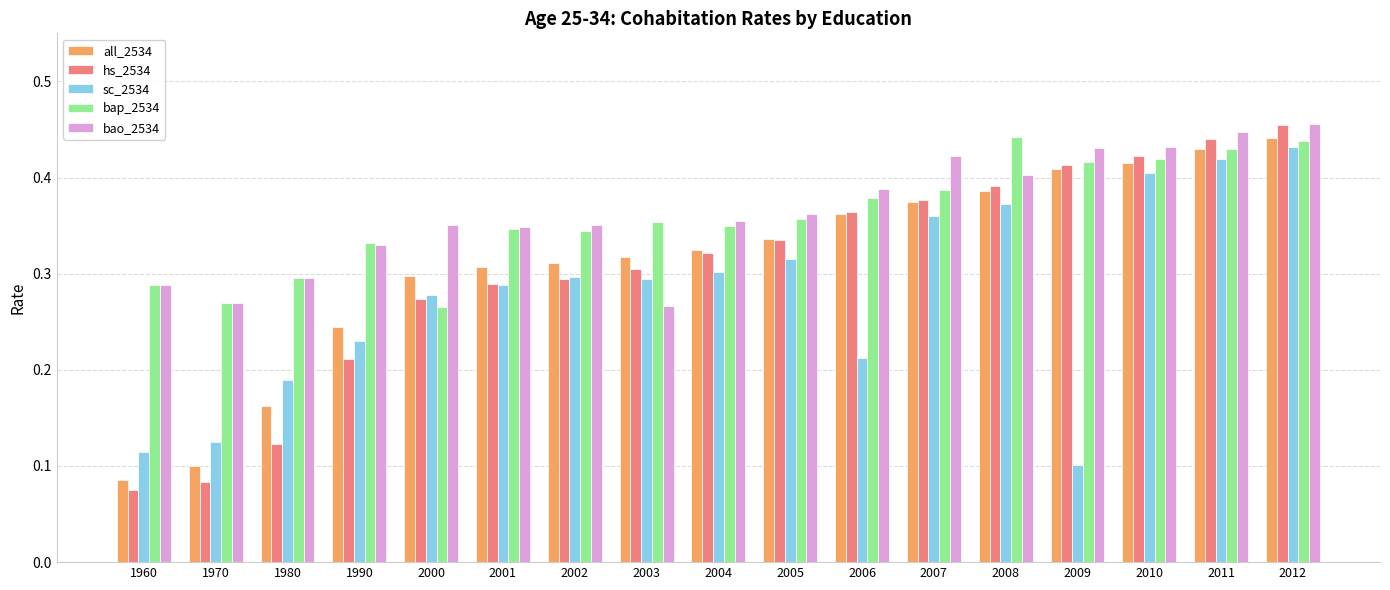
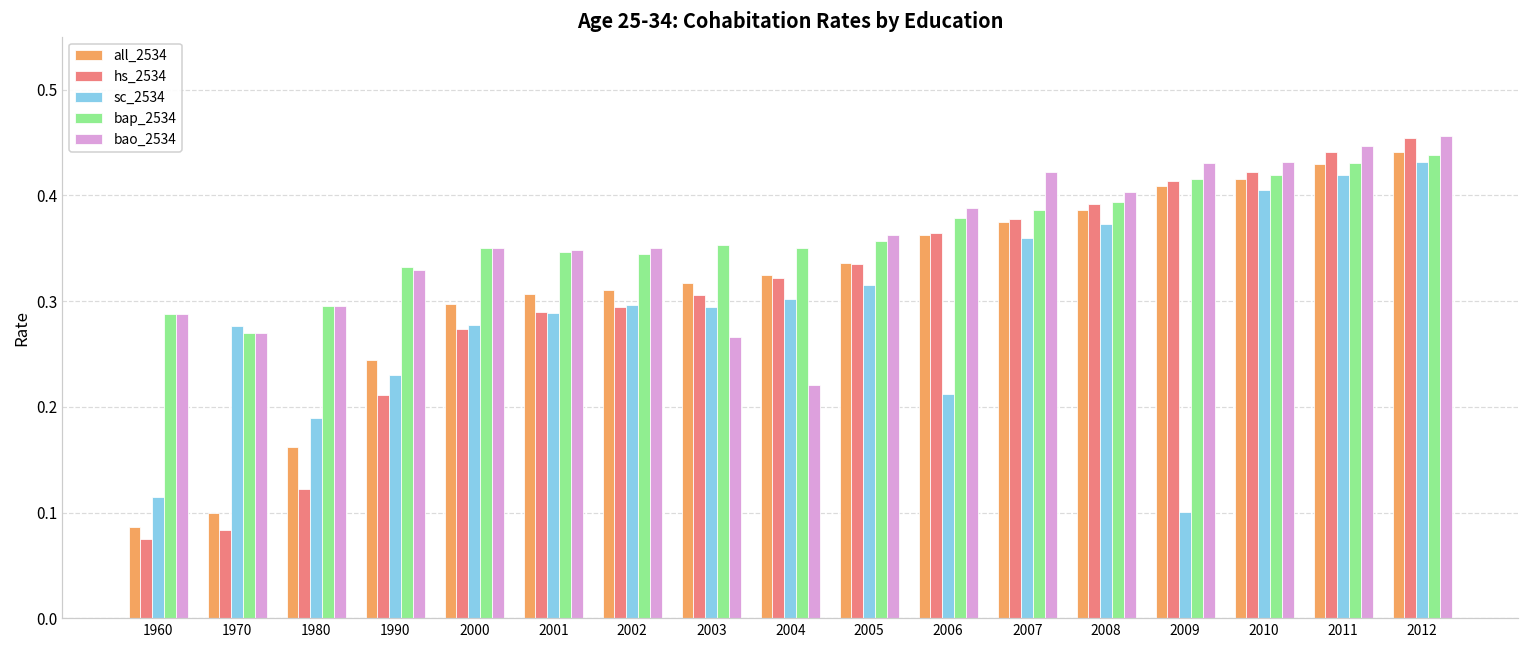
sc_2534, 1970: 0.13 -> 0.28
bap_2534, 2000: 0.27 -> 0.35
bao_2534, 2004: 0.35 -> 0.22
bap_2534, 2008: 0.44 -> 0.39
